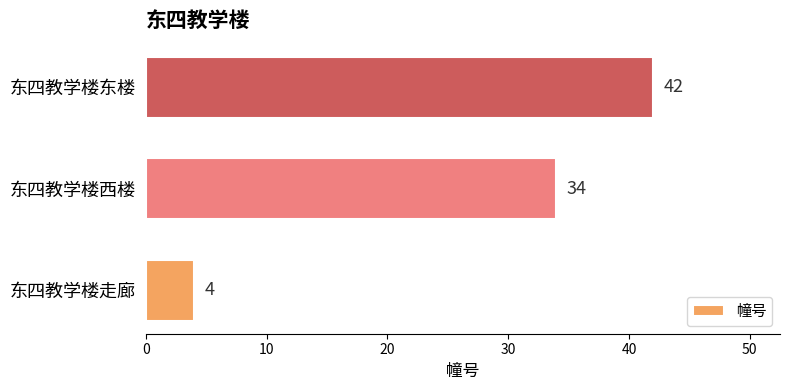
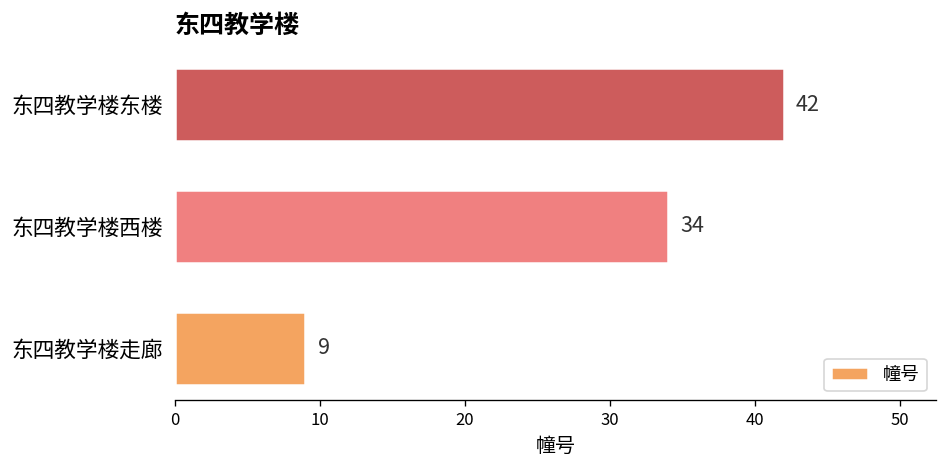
东四教学楼走廊: 4 -> 9
